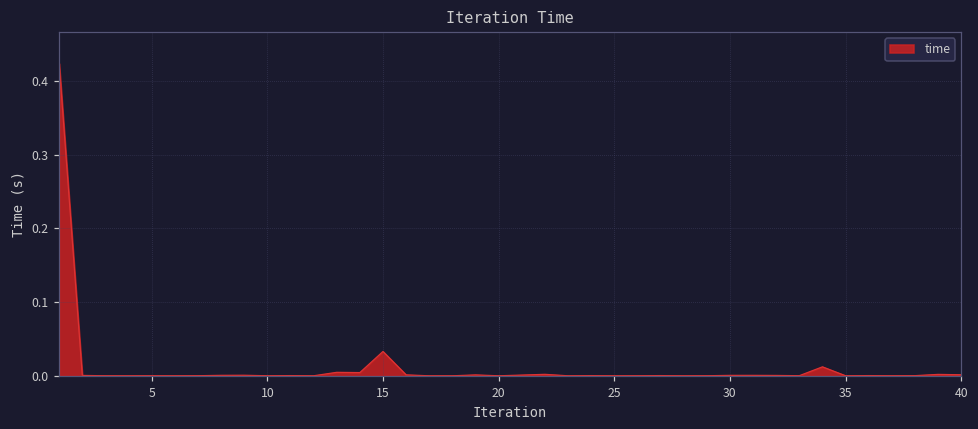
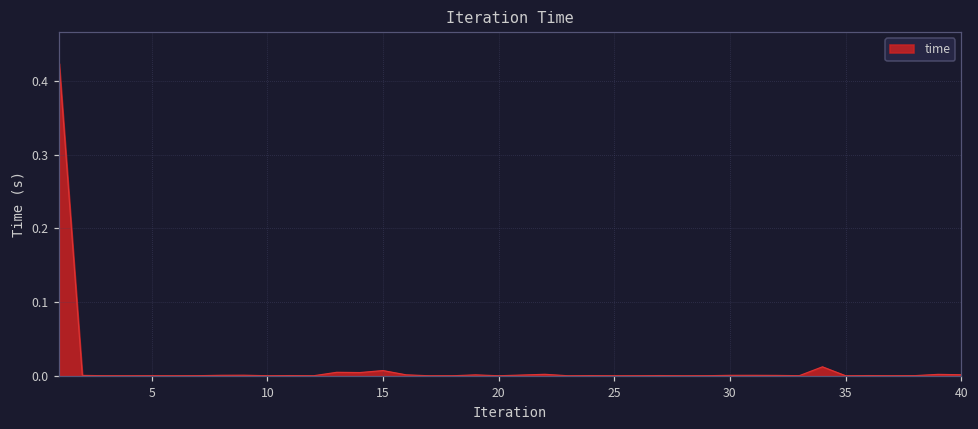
15: 0.03 -> 0.01
